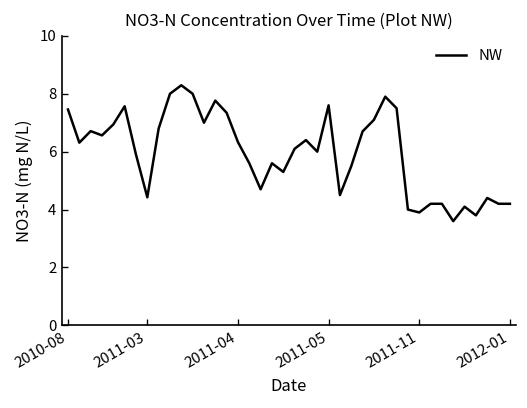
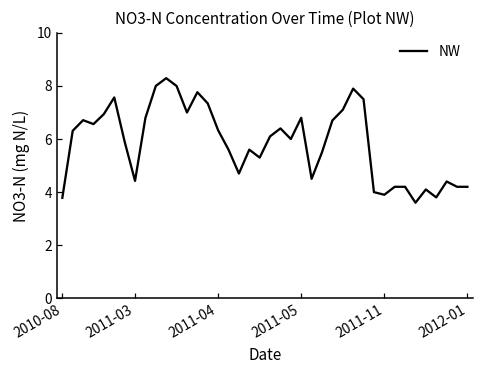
2010-08: 7.5 -> 3.8
2011-05: 7.6 -> 6.8
